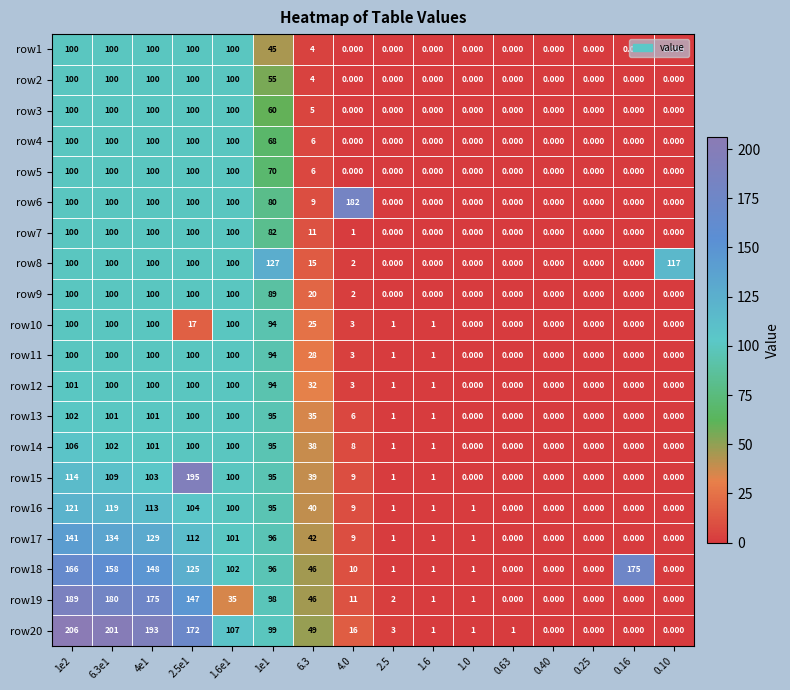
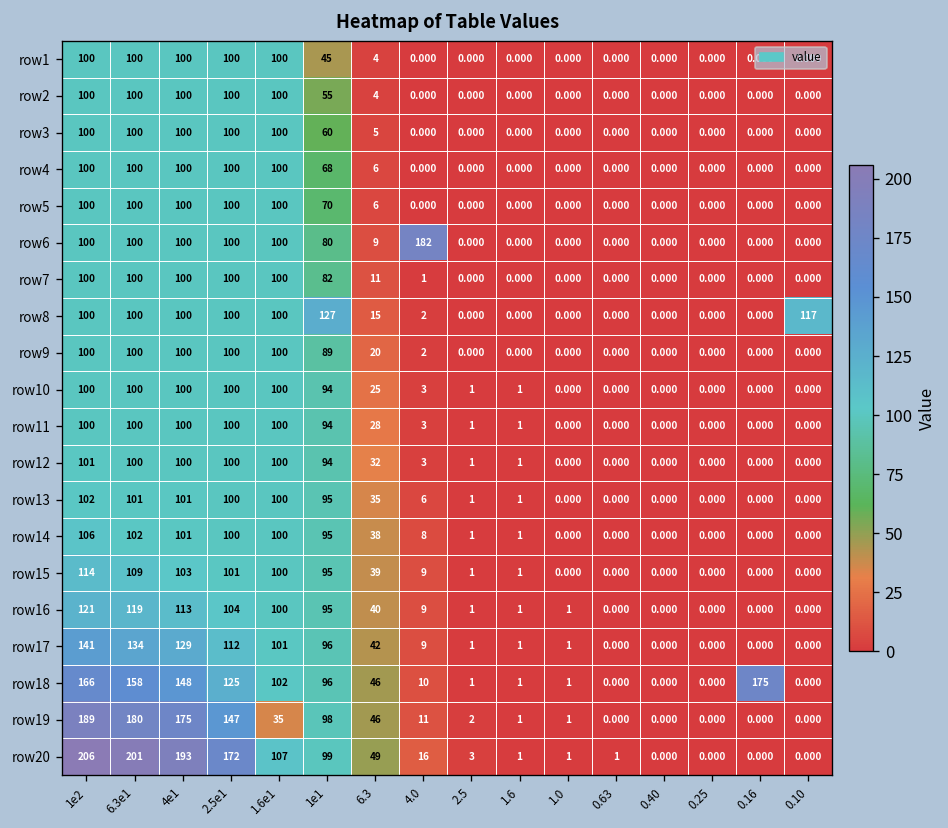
row10, 2.5e1: 17 -> 100
row15, 2.5e1: 195 -> 101
